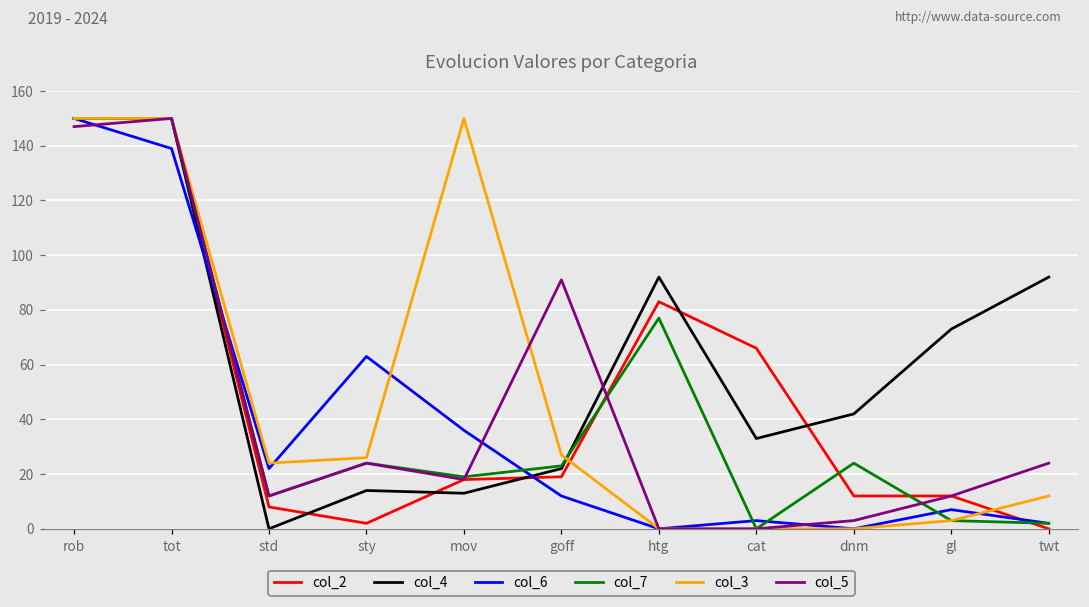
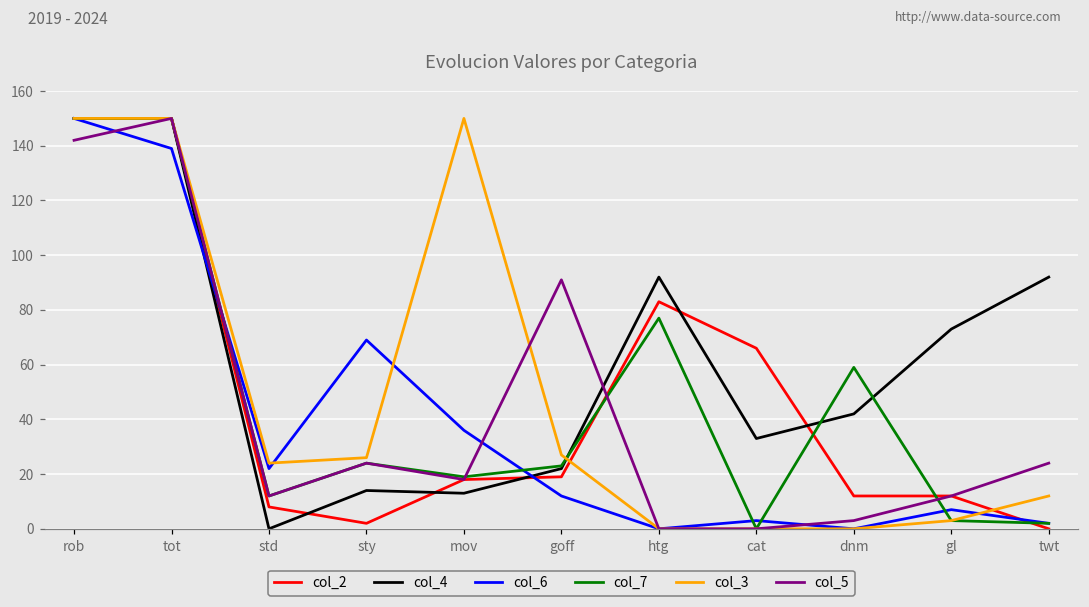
col_5, rob: 147 -> 142
col_6, sty: 63 -> 69
col_7, dnm: 24 -> 59
